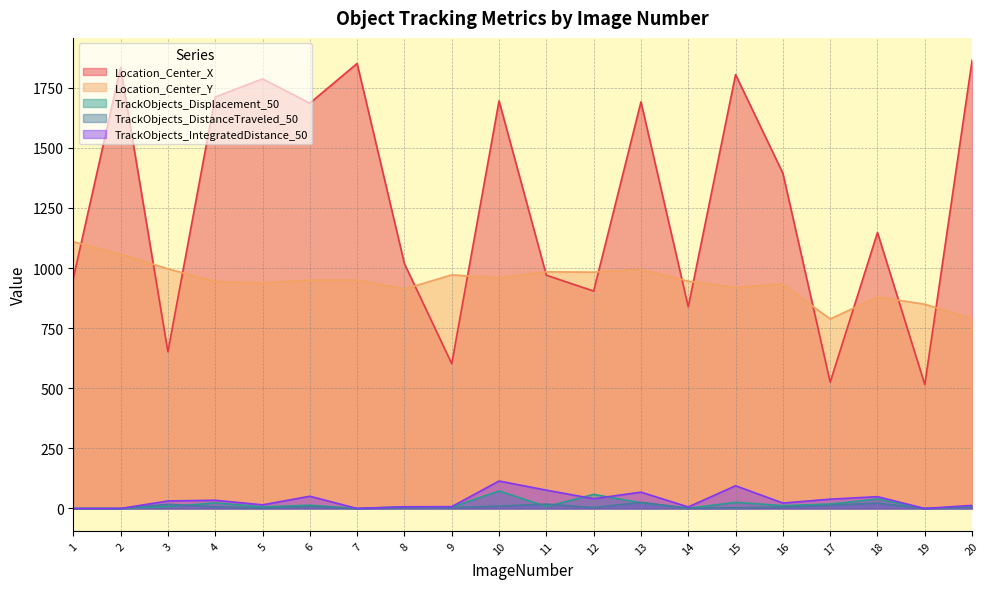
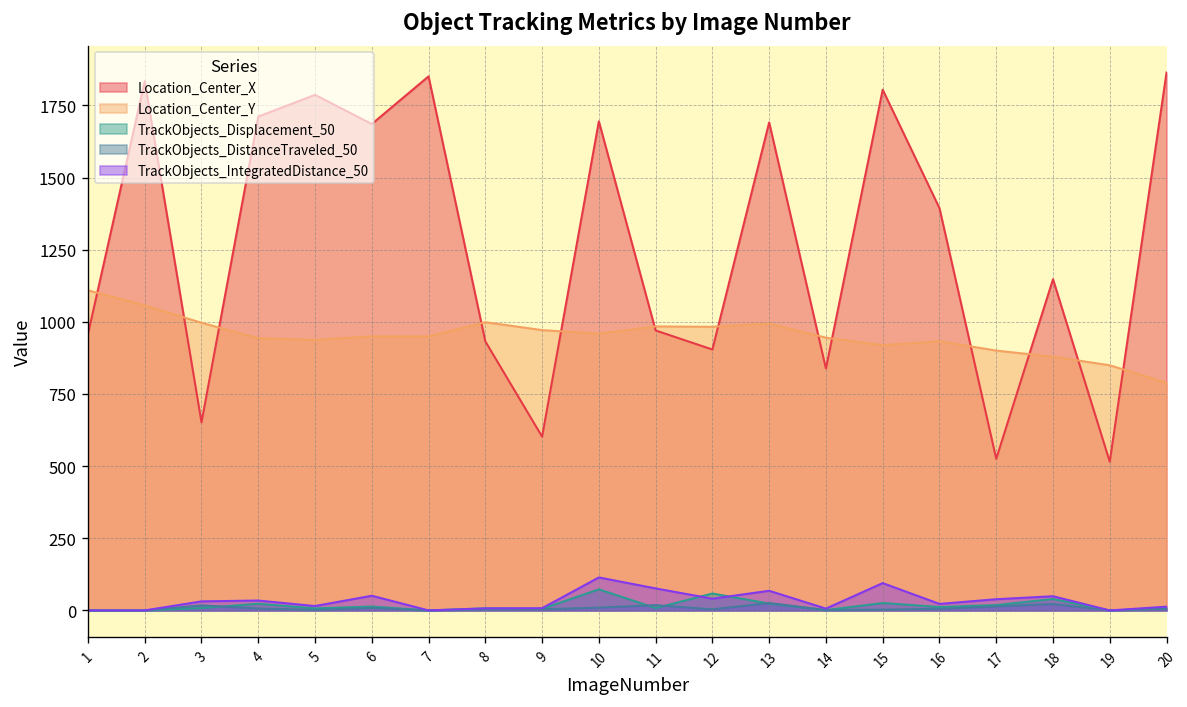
Location_Center_X, 8: 1020 -> 930
Location_Center_Y, 8: 910 -> 1000
Location_Center_Y, 17: 790 -> 900
